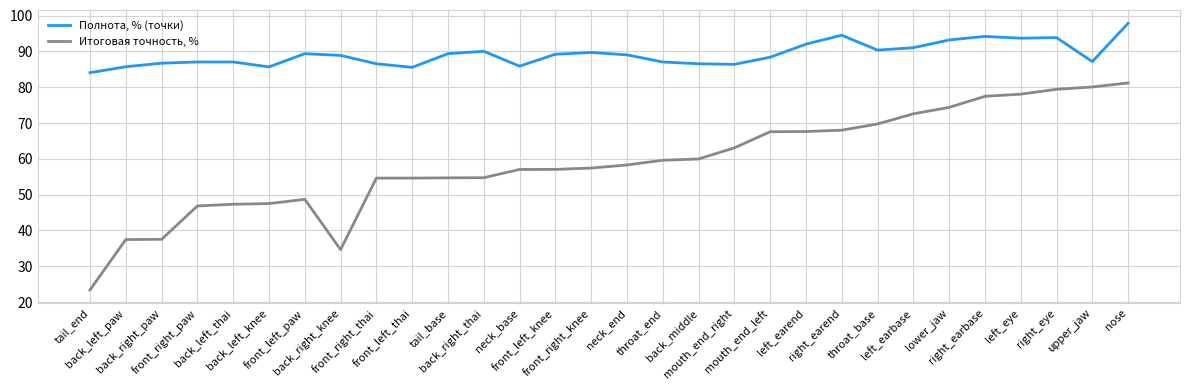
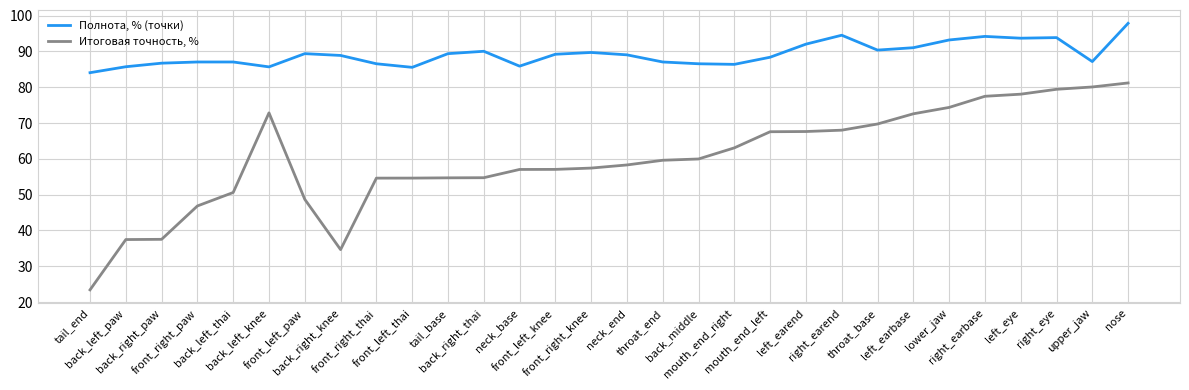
Итоговая точность, %, back_left_thai: 47 -> 51
Итоговая точность, %, back_left_knee: 47 -> 73
